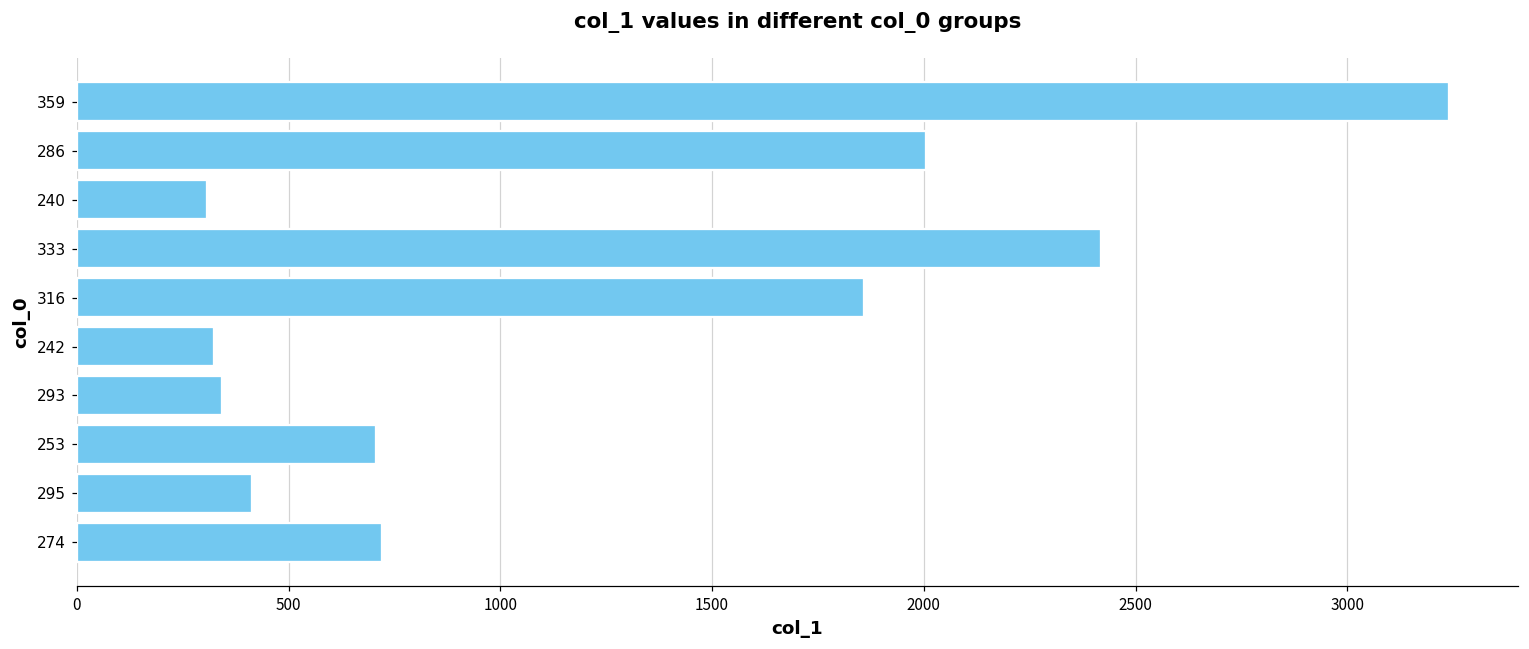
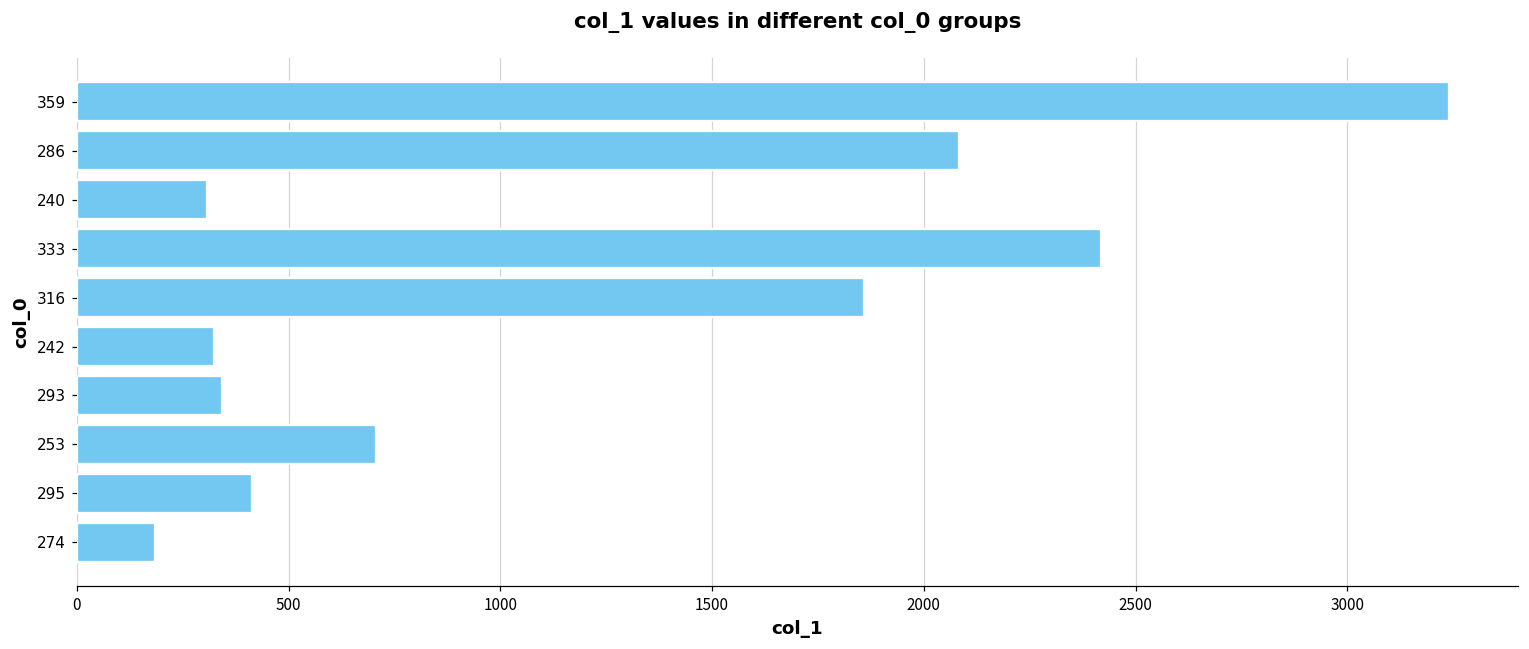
286: 2010 -> 2080
274: 720 -> 180
